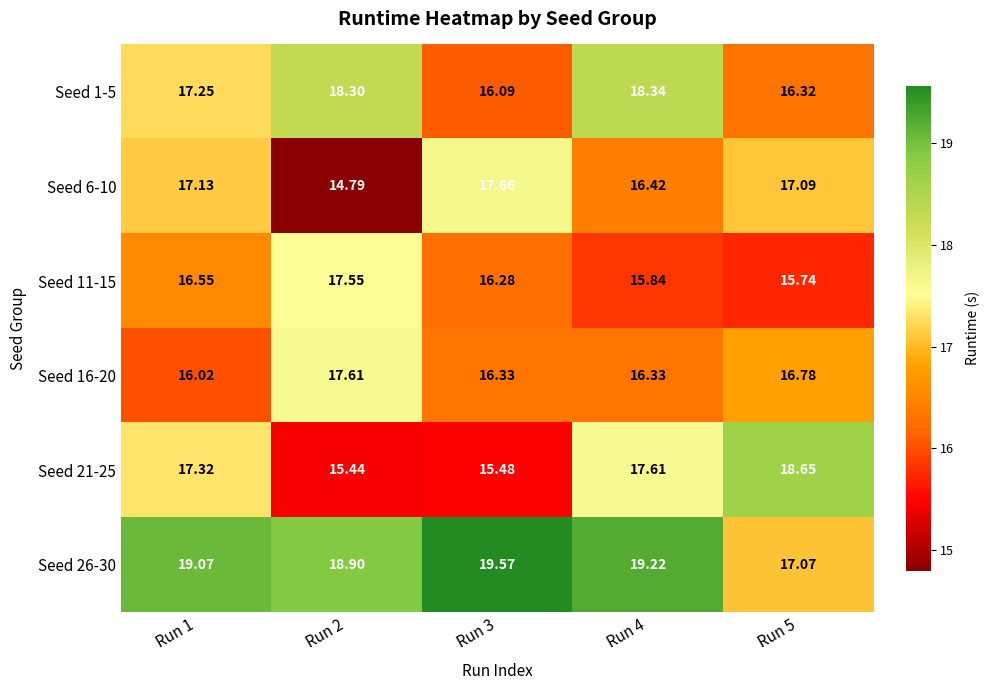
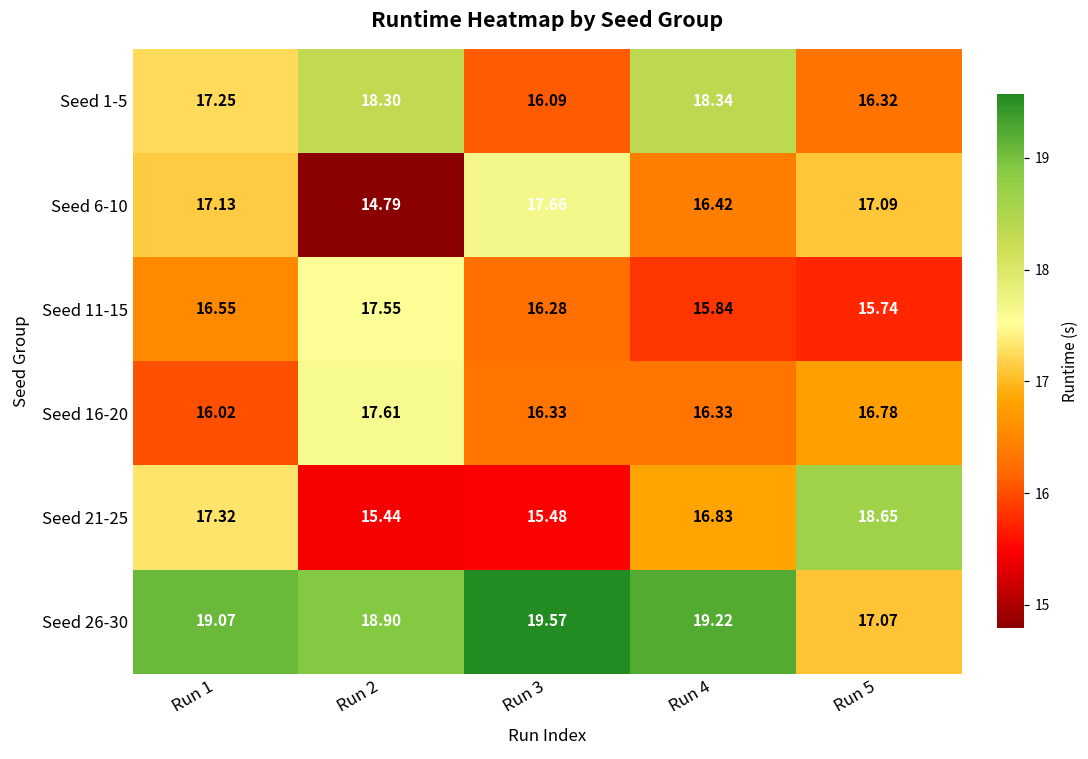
Seed 21-25, Run 4: 17.61 -> 16.83
